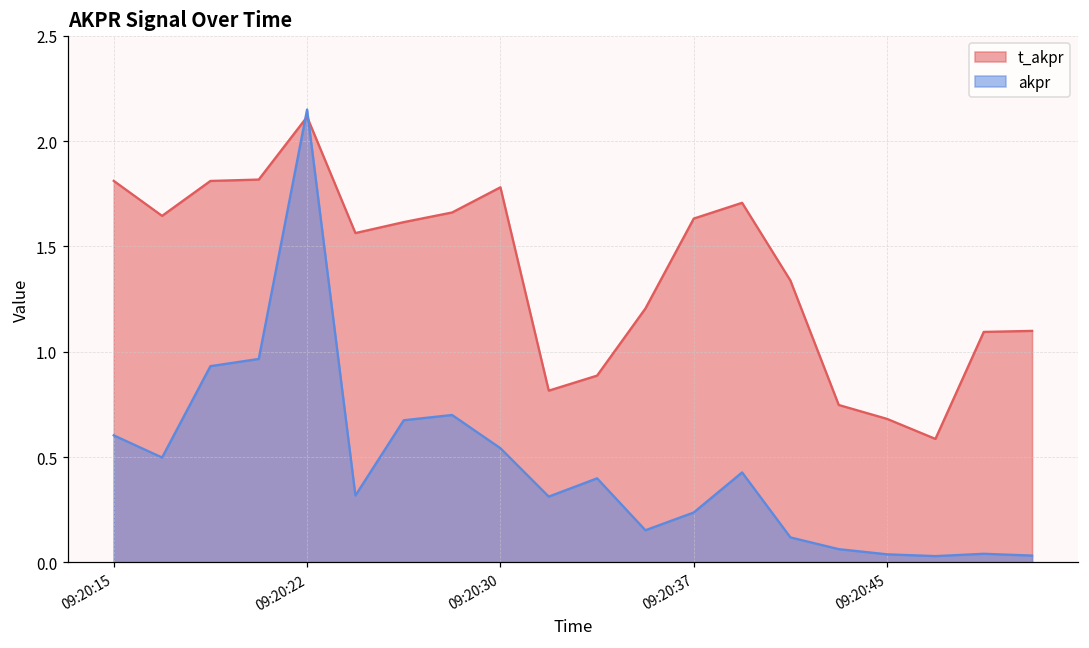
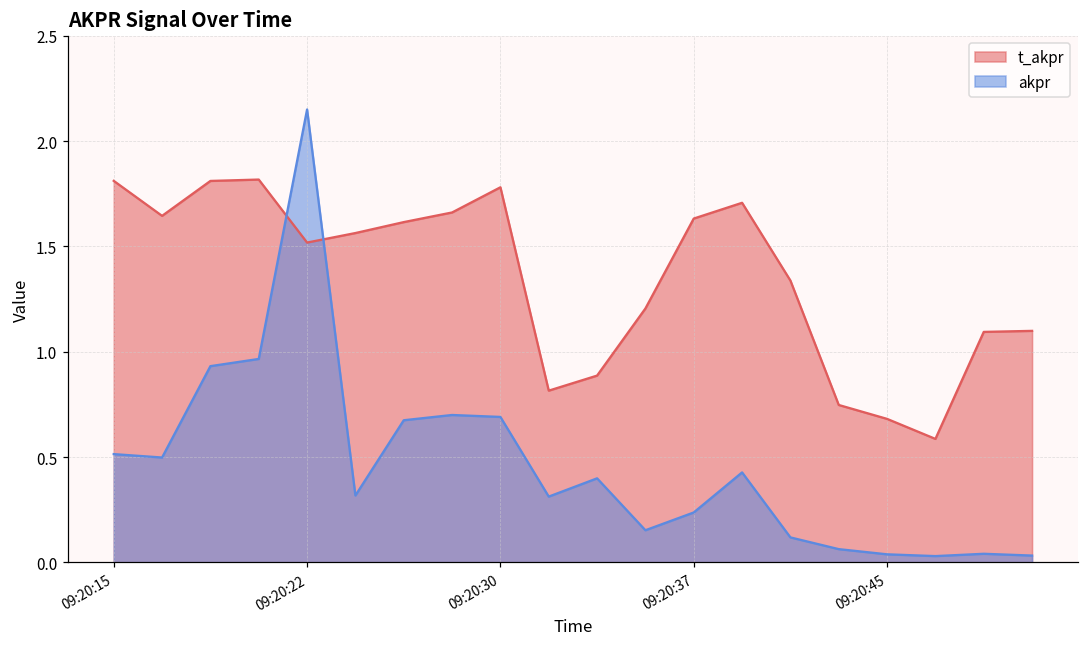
akpr, 09:20:15: 0.60 -> 0.51
t_akpr, 09:20:22: 2.11 -> 1.52
akpr, 09:20:30: 0.54 -> 0.69
